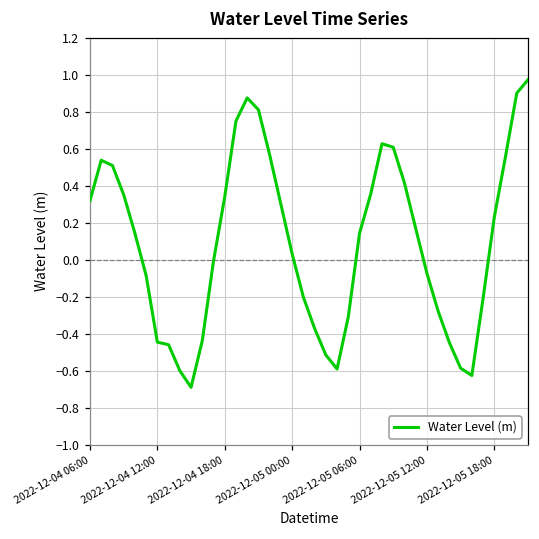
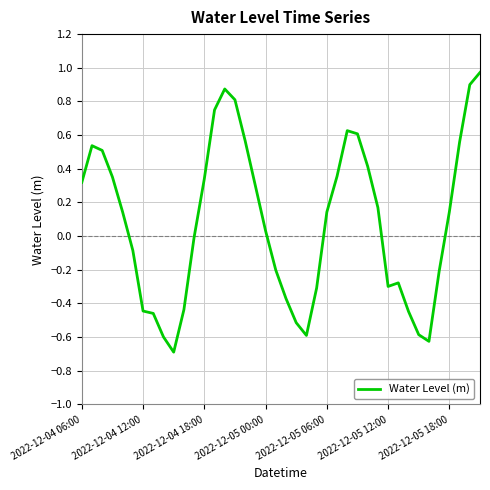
2022-12-05 12:00: -0.07 -> -0.30
2022-12-05 18:00: 0.23 -> 0.14
